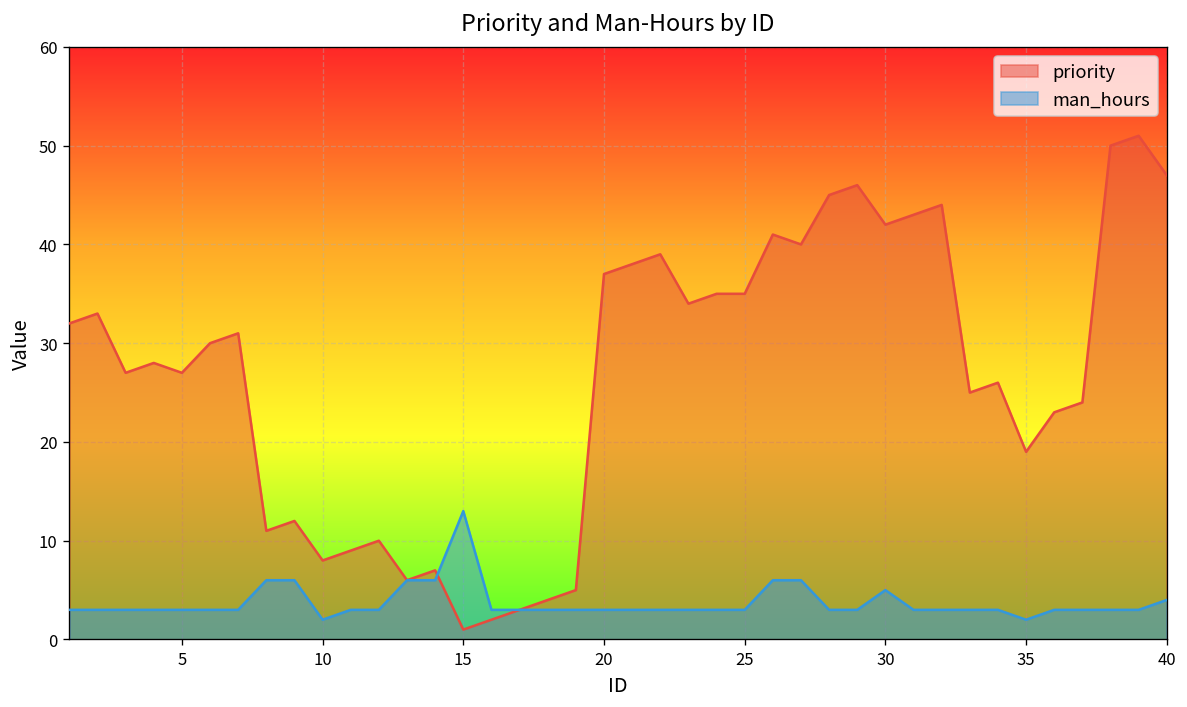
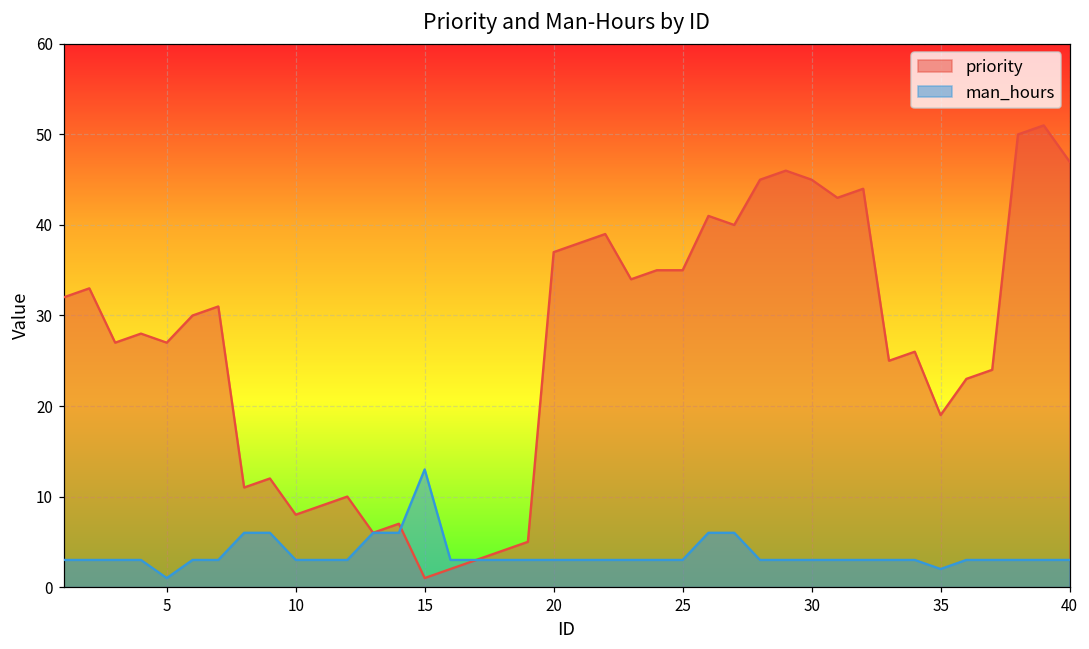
man_hours, 5: 3 -> 1
man_hours, 10: 2 -> 3
priority, 30: 42 -> 45
man_hours, 30: 5 -> 3
man_hours, 40: 4 -> 3
